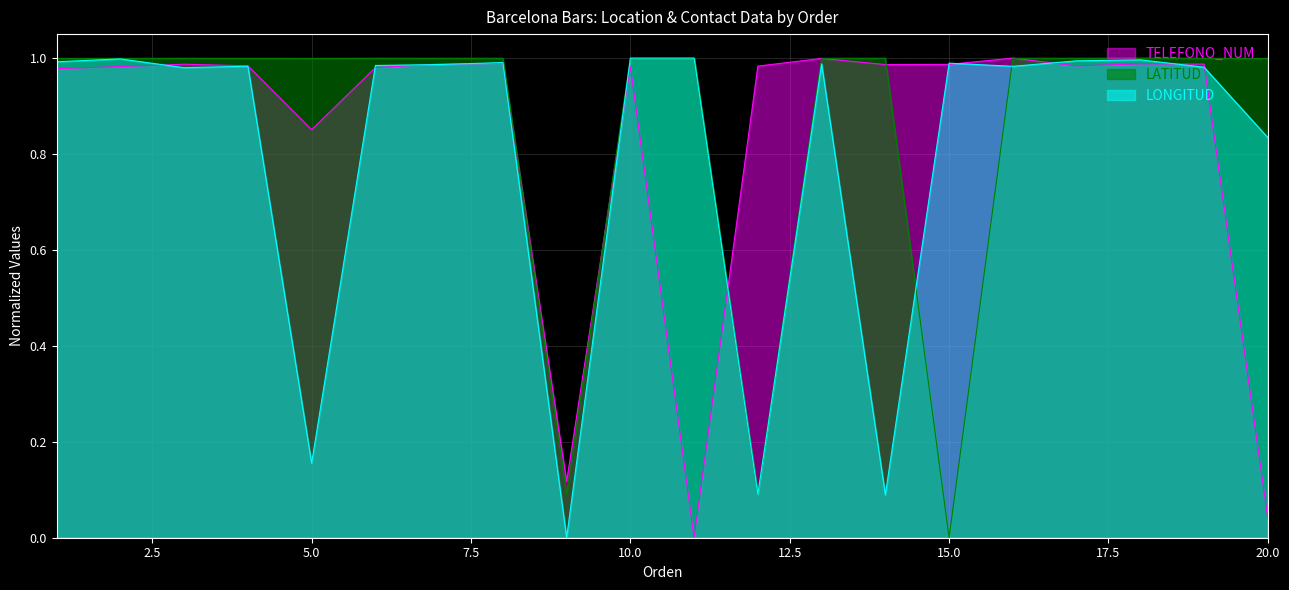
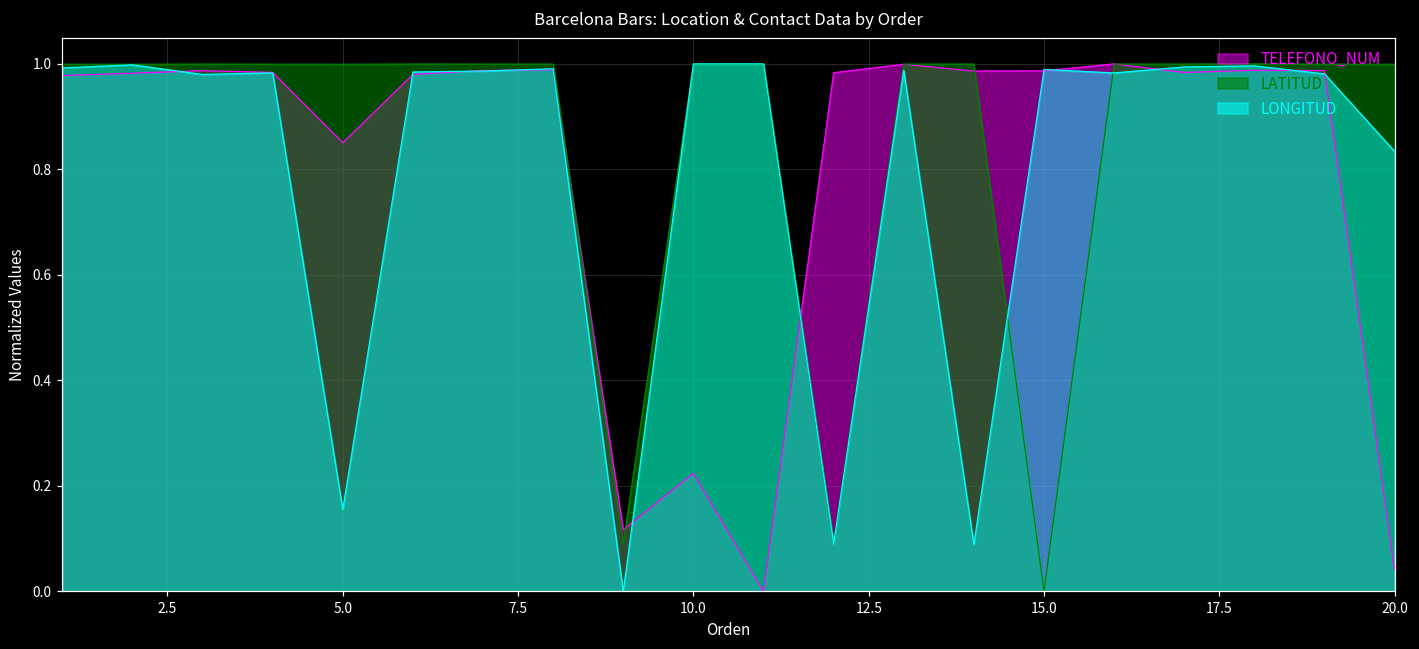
TELEFONO_NUM, 10.0: 0.98 -> 0.22
